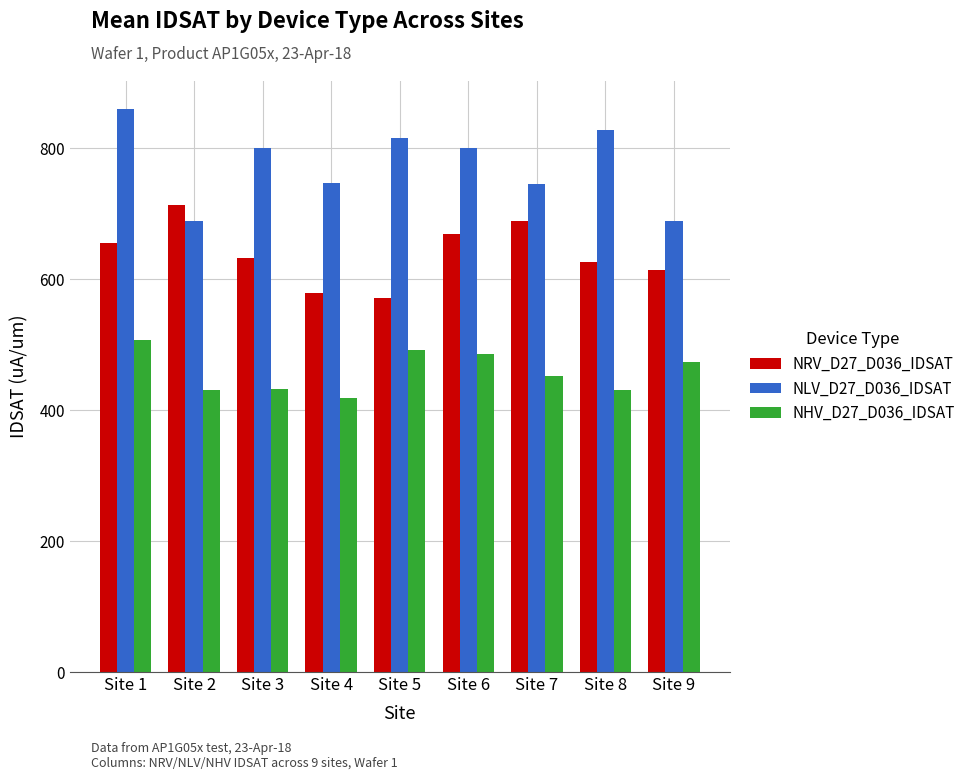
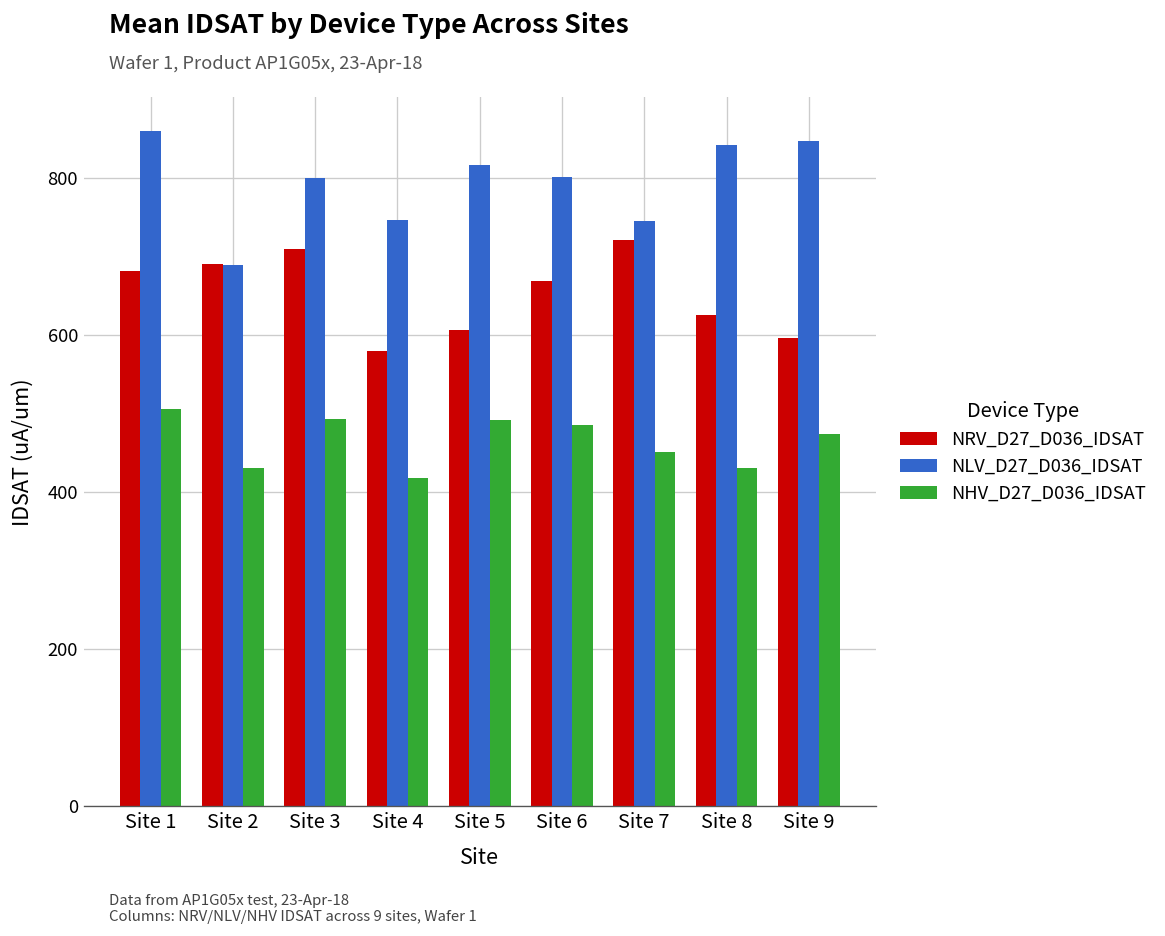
NRV_D27_D036_IDSAT, Site 1: 660 -> 680
NRV_D27_D036_IDSAT, Site 2: 710 -> 690
NRV_D27_D036_IDSAT, Site 3: 630 -> 710
NHV_D27_D036_IDSAT, Site 3: 430 -> 490
NRV_D27_D036_IDSAT, Site 5: 570 -> 610
NRV_D27_D036_IDSAT, Site 7: 690 -> 720
NLV_D27_D036_IDSAT, Site 8: 830 -> 840
NRV_D27_D036_IDSAT, Site 9: 610 -> 600
NLV_D27_D036_IDSAT, Site 9: 690 -> 850
